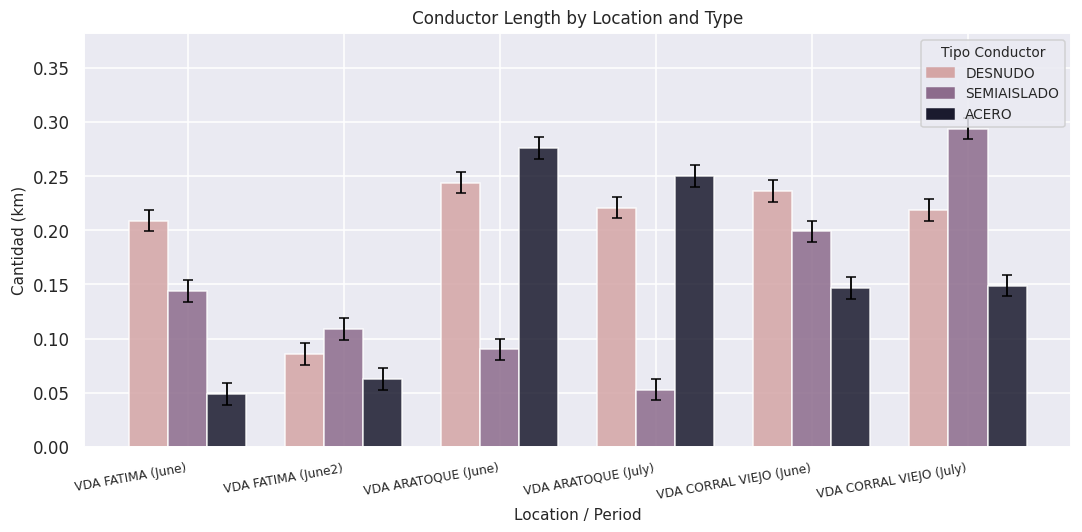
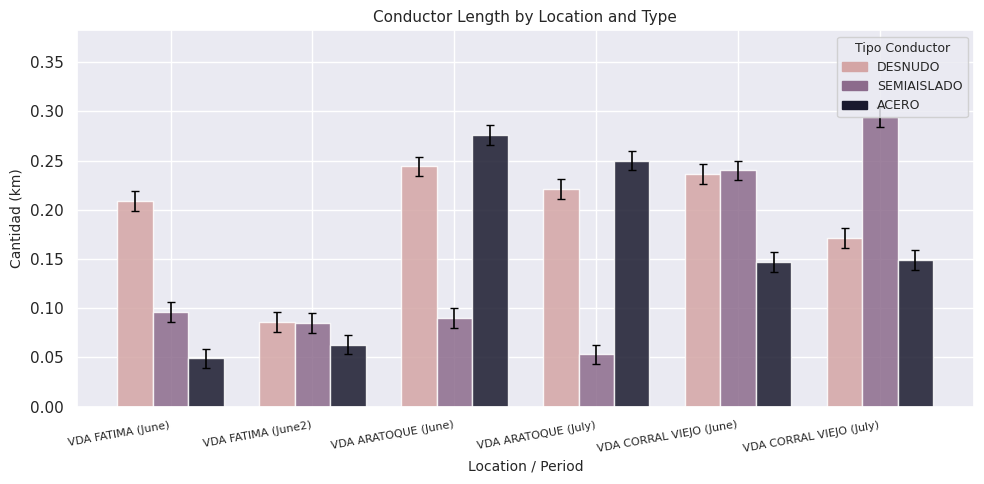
SEMIAISLADO, VDA FATIMA (June): 0.14 -> 0.10
SEMIAISLADO, VDA FATIMA (June2): 0.11 -> 0.09
SEMIAISLADO, VDA CORRAL VIEJO (June): 0.20 -> 0.24
DESNUDO, VDA CORRAL VIEJO (July): 0.22 -> 0.17
